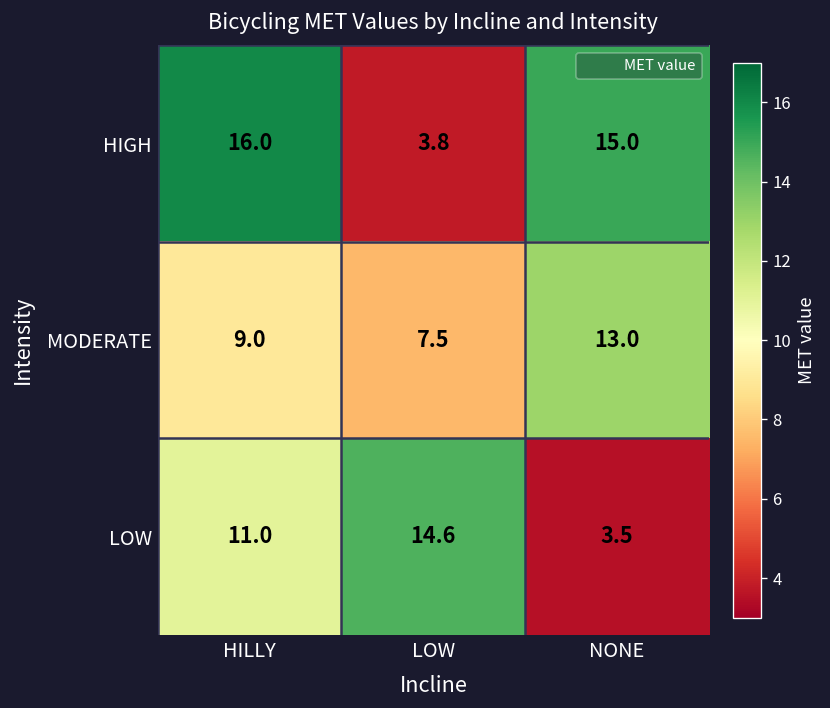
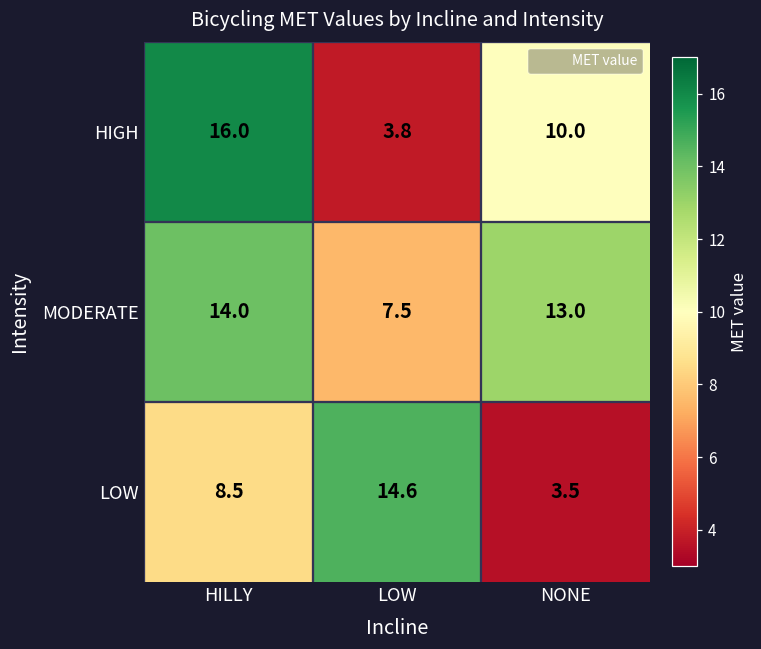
HIGH, NONE: 15.0 -> 10.0
MODERATE, HILLY: 9.0 -> 14.0
LOW, HILLY: 11.0 -> 8.5
